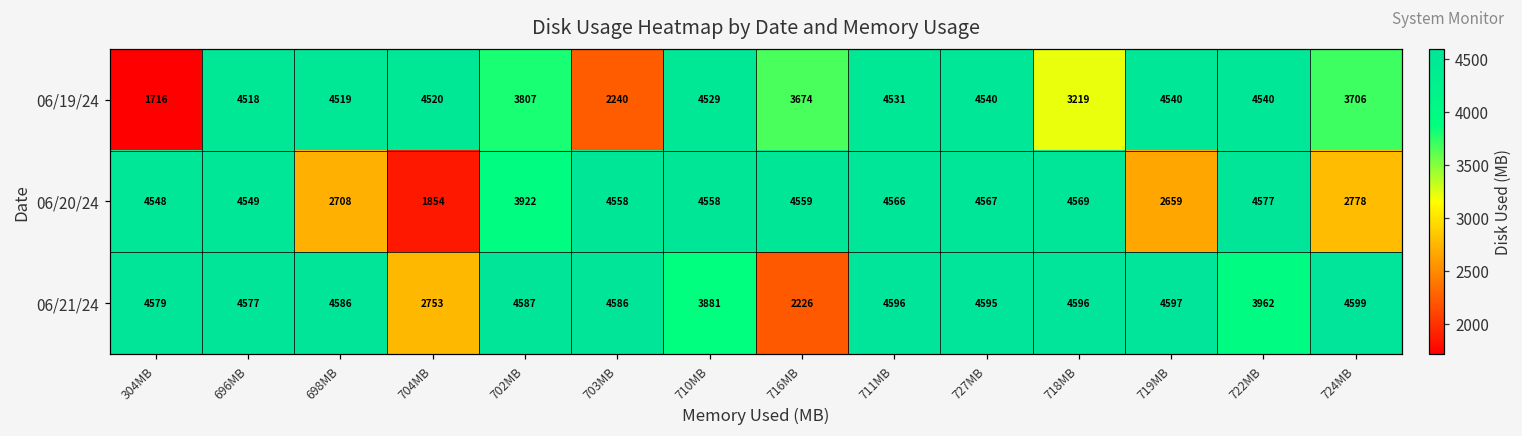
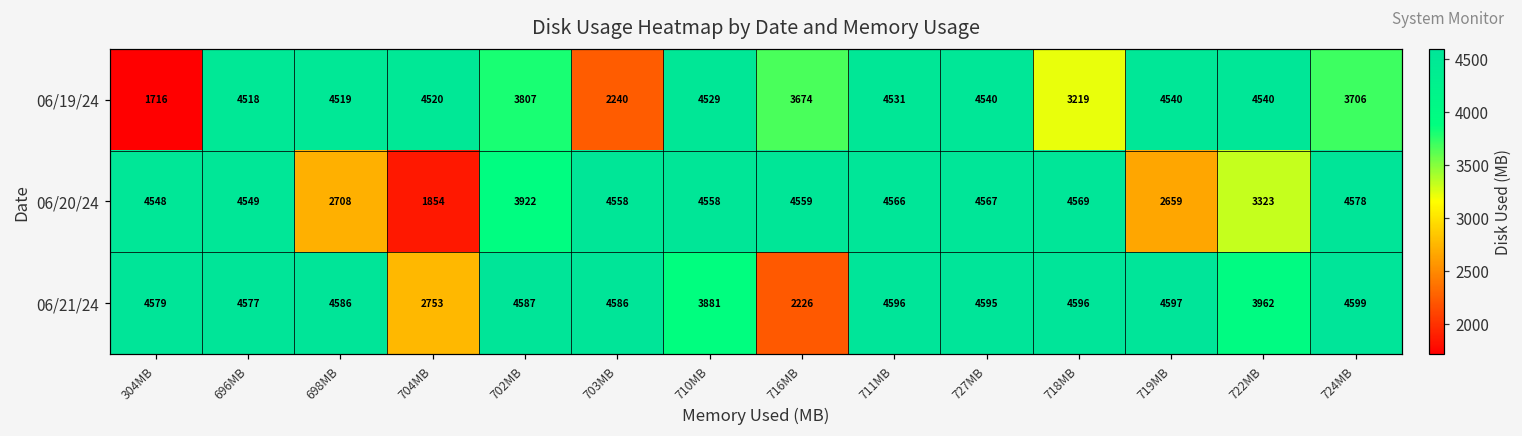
06/20/24, 722MB: 4577 -> 3323
06/20/24, 724MB: 2778 -> 4578
